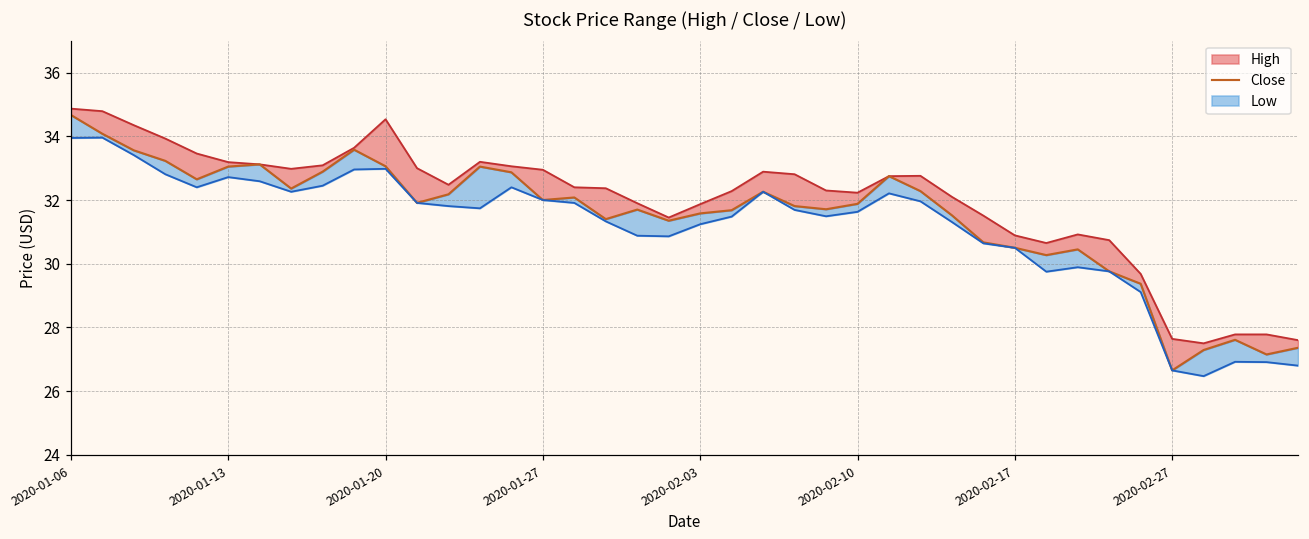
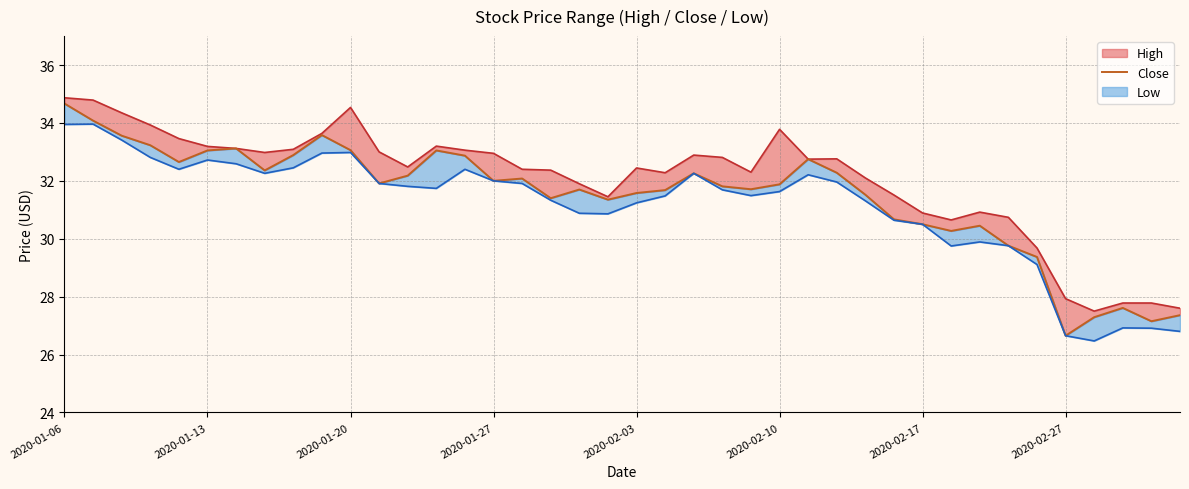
High, 2020-02-03: 31.9 -> 32.4
High, 2020-02-10: 32.2 -> 33.8
High, 2020-02-27: 27.6 -> 27.9
